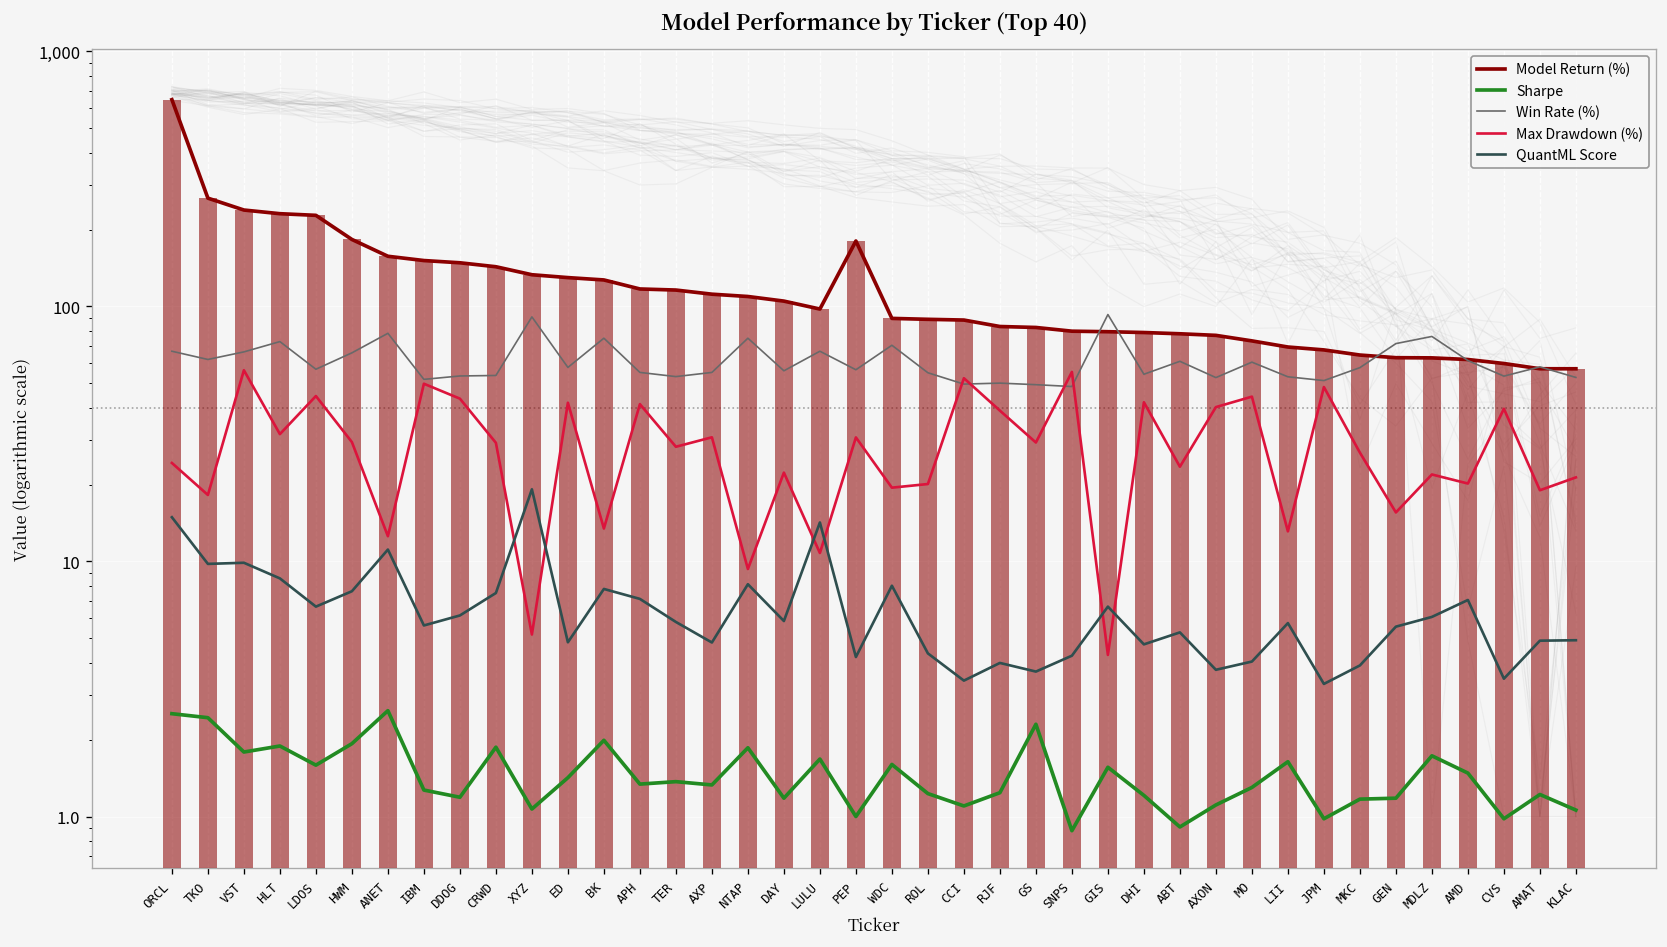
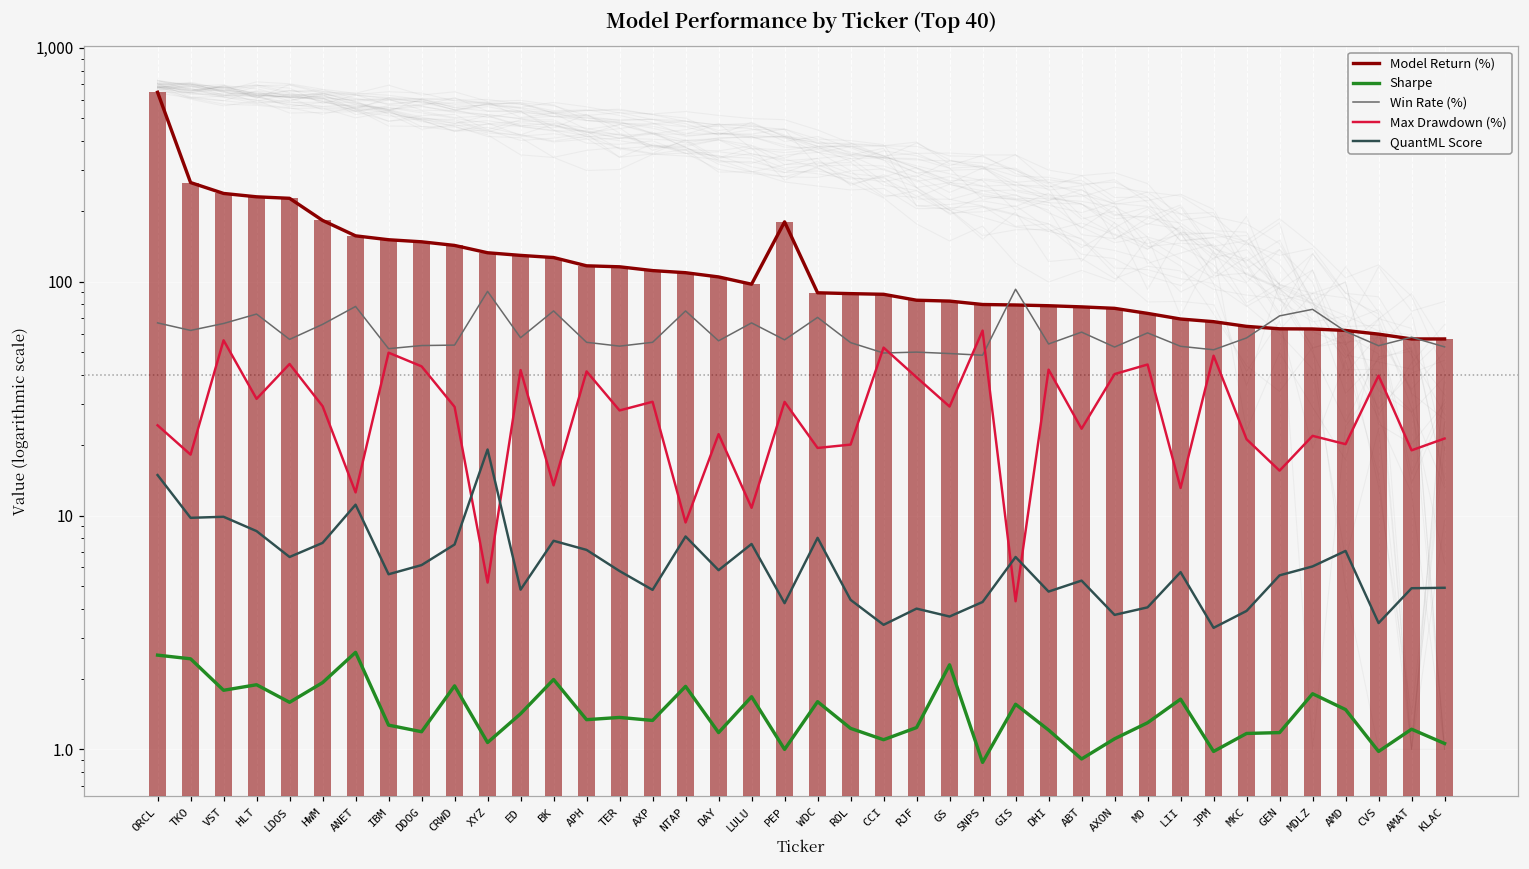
QuantML Score, LULU: 14 -> 7.6
Max Drawdown (%), SNPS: 55 -> 62
Max Drawdown (%), MKC: 27 -> 21
